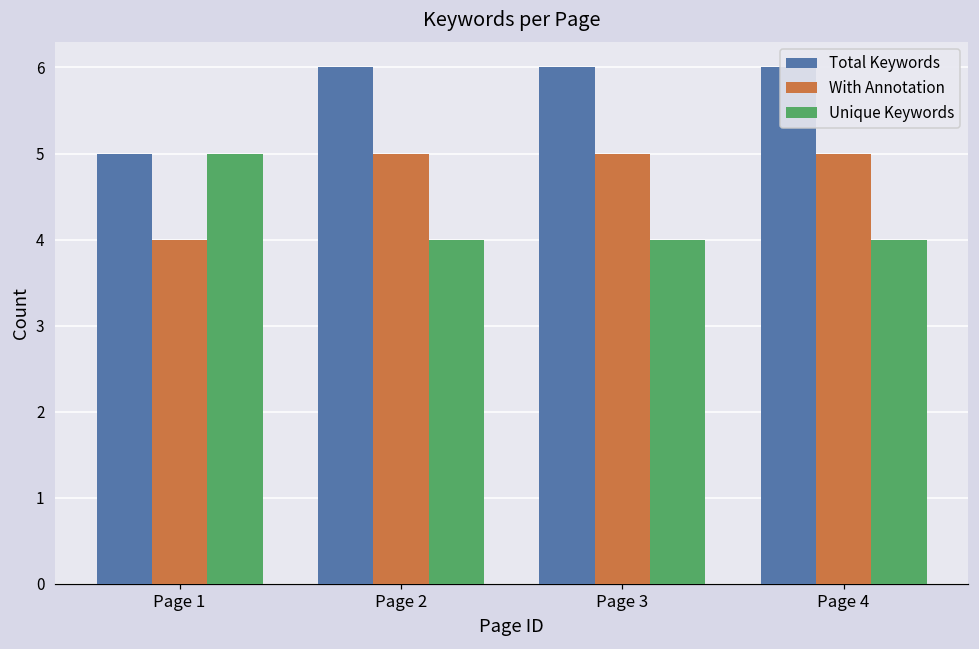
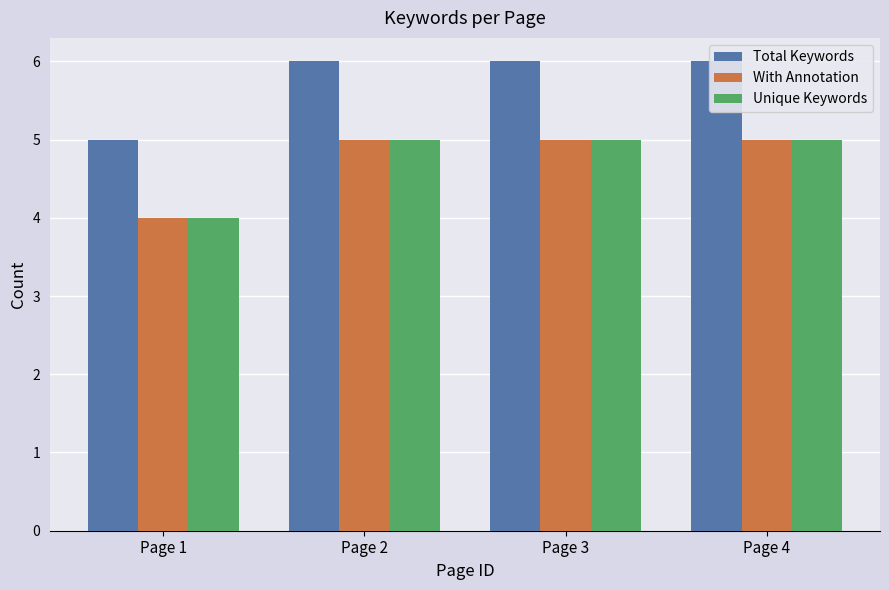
Unique Keywords, Page 1: 5 -> 4
Unique Keywords, Page 2: 4 -> 5
Unique Keywords, Page 3: 4 -> 5
Unique Keywords, Page 4: 4 -> 5
